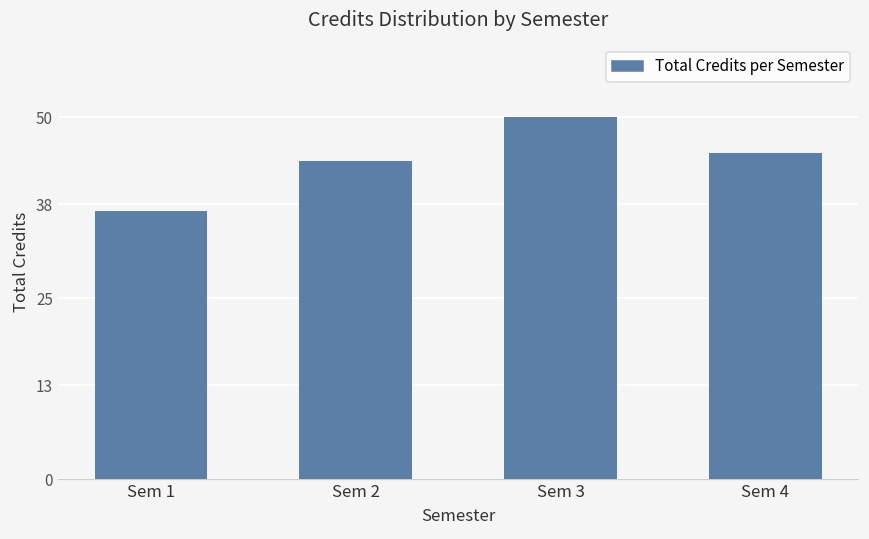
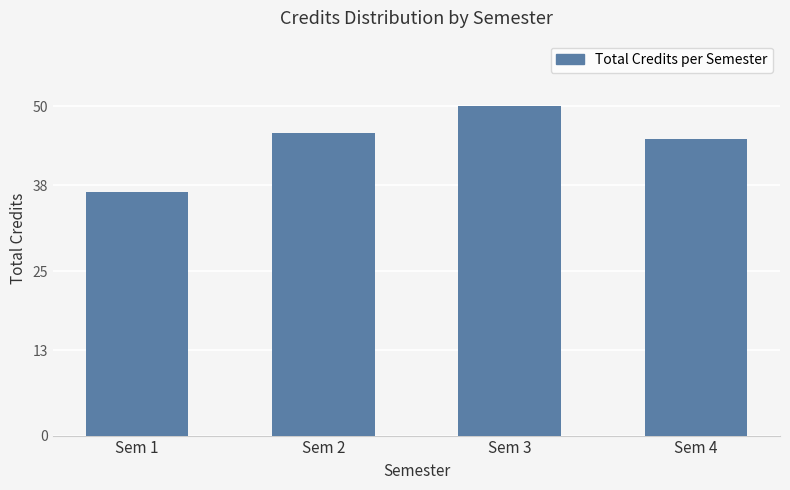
Sem 2: 44 -> 46
